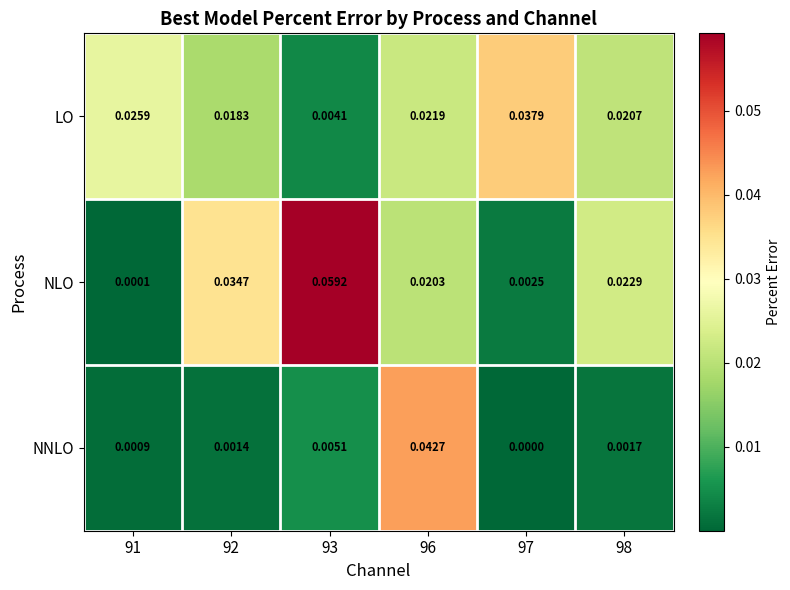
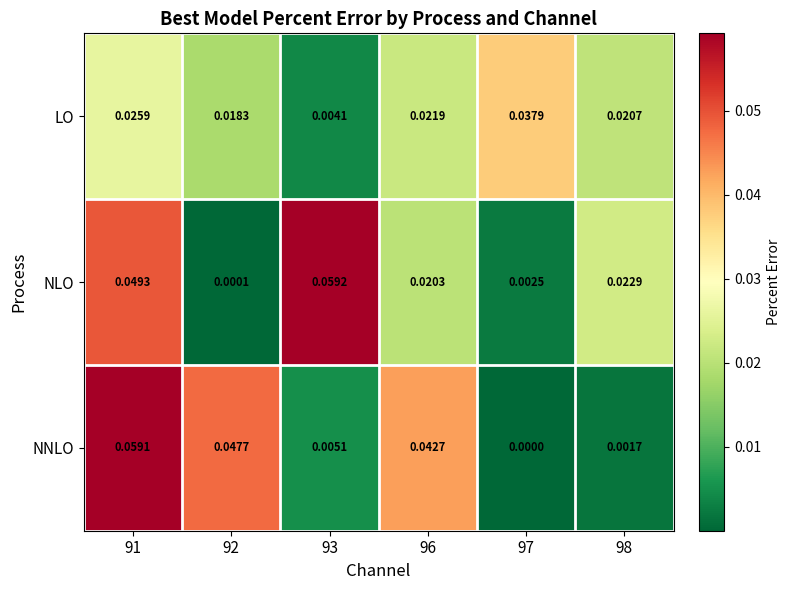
NLO, 91: 0.0001 -> 0.0493
NLO, 92: 0.0347 -> 0.0001
NNLO, 91: 0.0009 -> 0.0591
NNLO, 92: 0.0014 -> 0.0477
